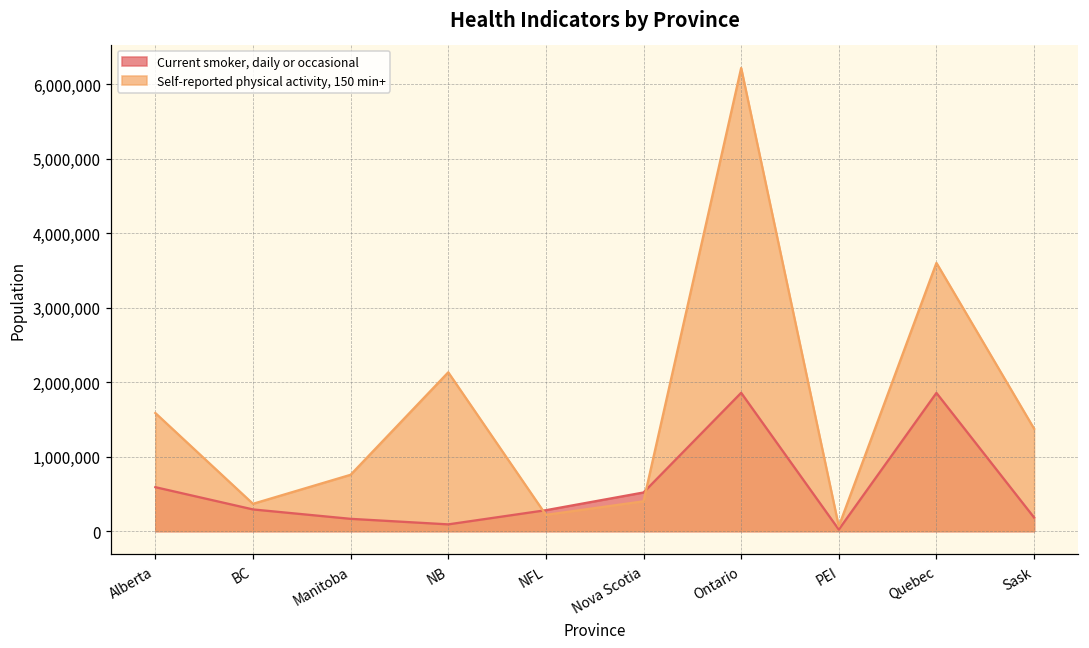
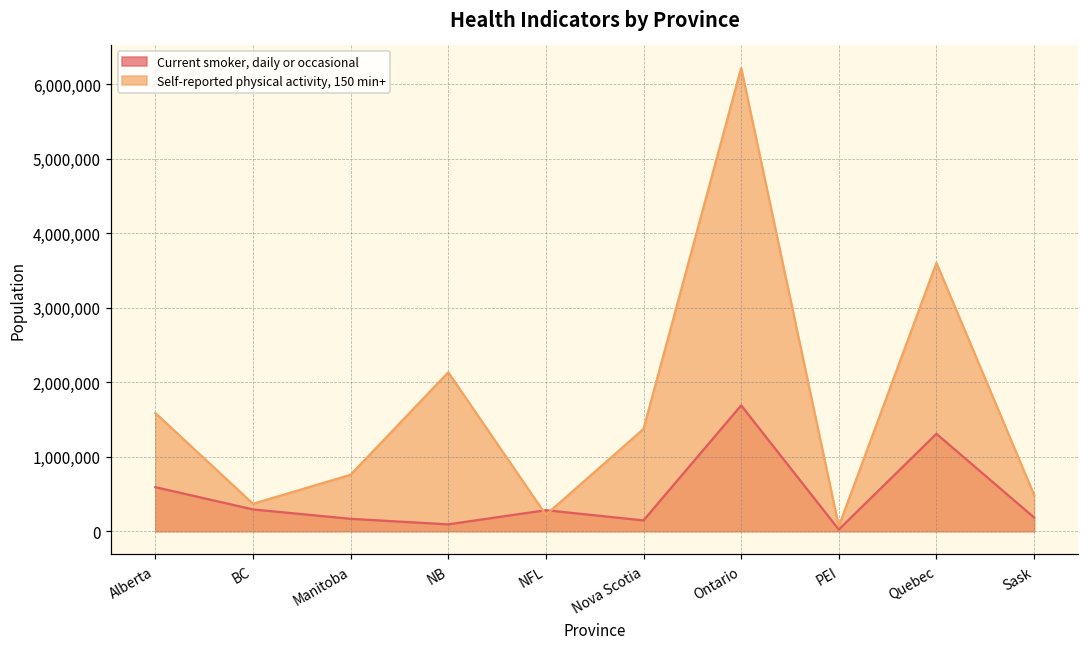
Current smoker, daily or occasional, Nova Scotia: 500,000 -> 100,000
Self-reported physical activity, 150 min+, Nova Scotia: 400,000 -> 1,400,000
Current smoker, daily or occasional, Ontario: 1,900,000 -> 1,700,000
Current smoker, daily or occasional, Quebec: 1,900,000 -> 1,300,000
Self-reported physical activity, 150 min+, Sask: 1,400,000 -> 500,000
